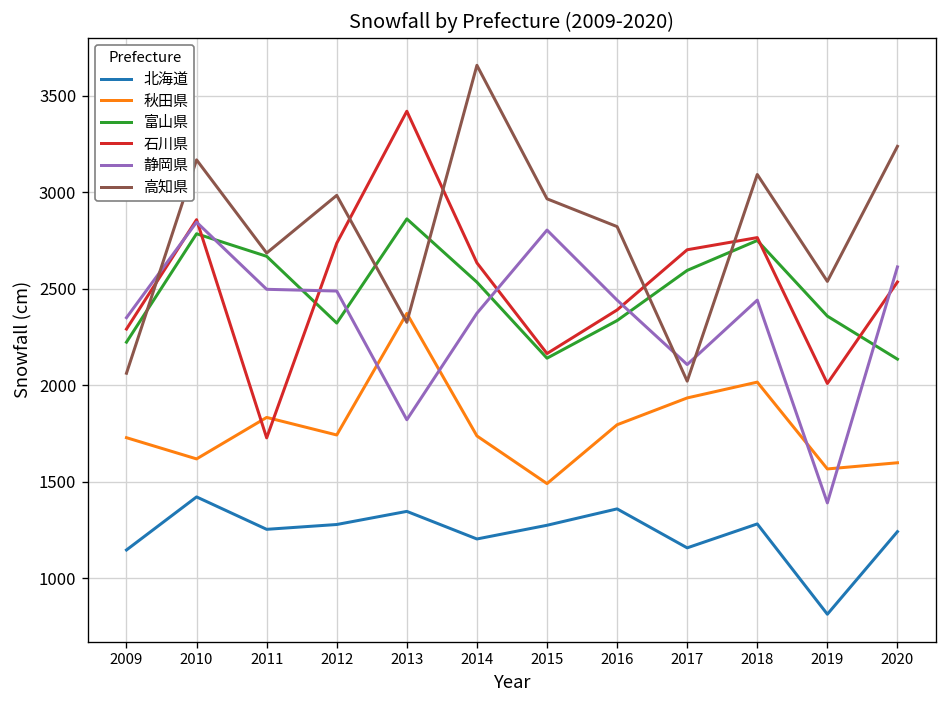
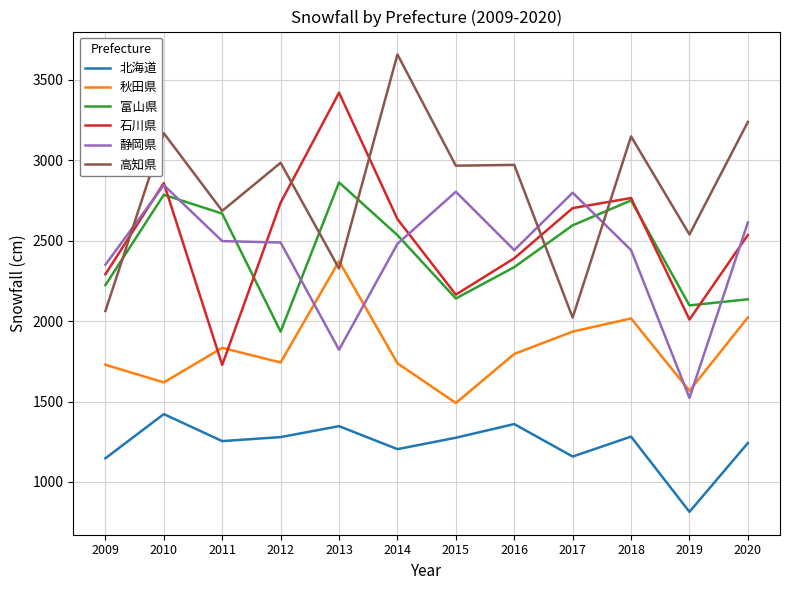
富山県, 2012: 2320 -> 1940
静岡県, 2014: 2370 -> 2480
高知県, 2016: 2820 -> 2970
静岡県, 2017: 2110 -> 2800
高知県, 2018: 3090 -> 3150
富山県, 2019: 2360 -> 2100
静岡県, 2019: 1390 -> 1520
秋田県, 2020: 1600 -> 2020
